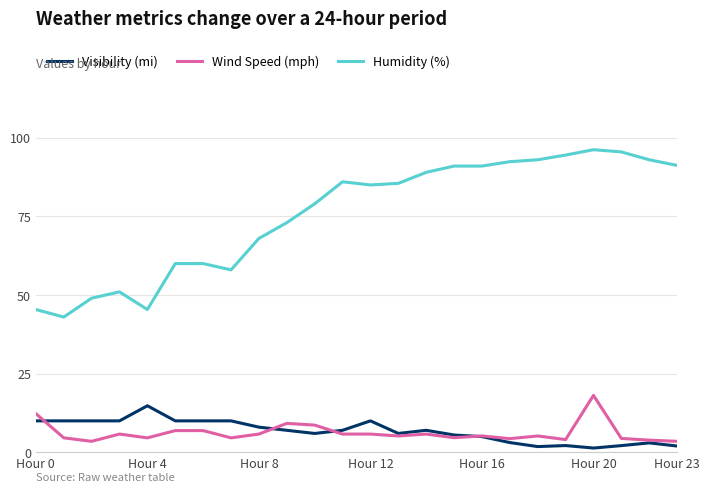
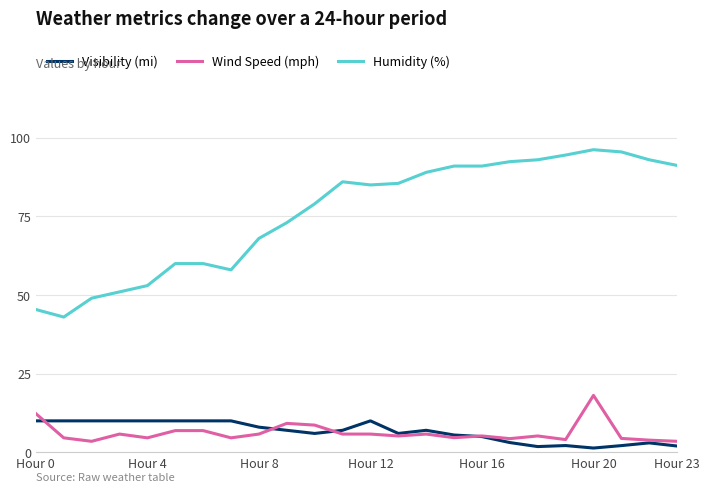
Visibility (mi), Hour 4: 15 -> 10
Humidity (%), Hour 4: 45 -> 53
